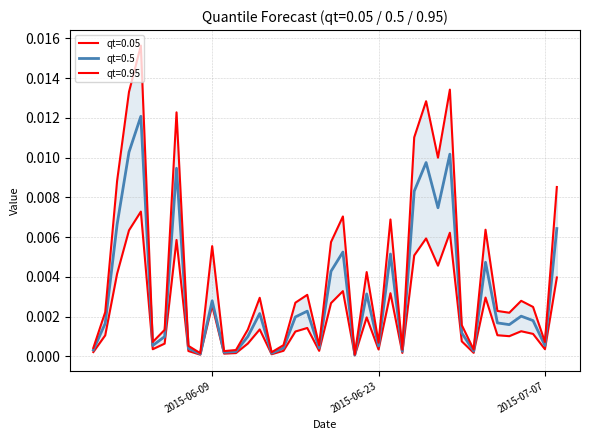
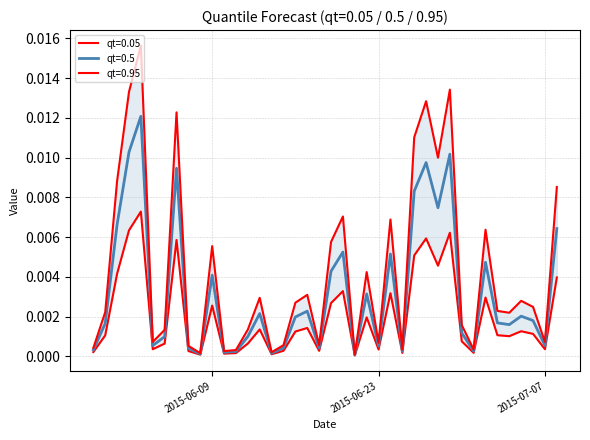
qt=0.5, 2015-06-09: 0.0028 -> 0.0041
